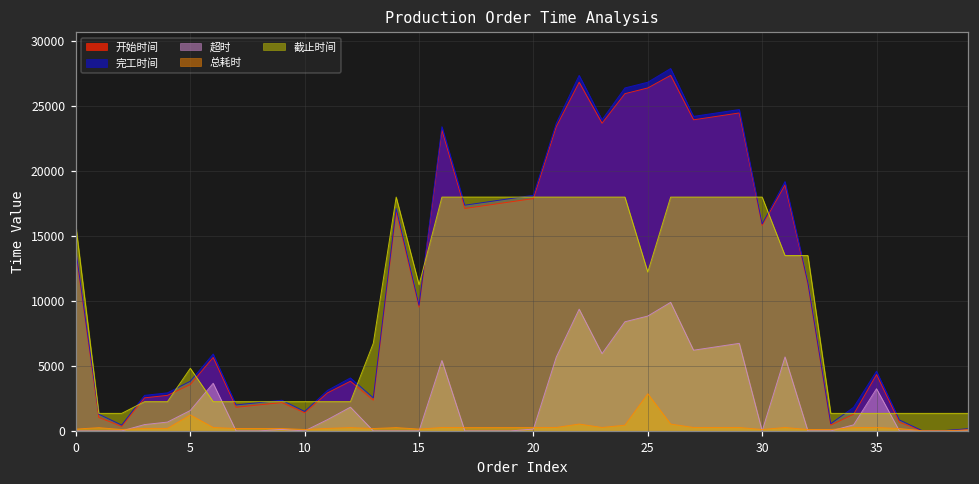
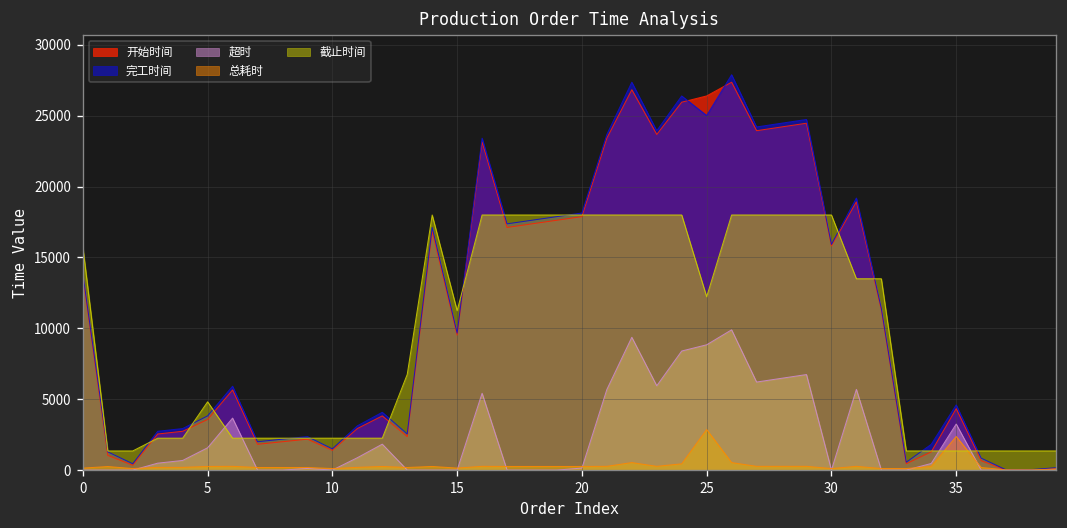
总耗时, 5: 1200 -> 300
完工时间, 25: 26800 -> 25000
总耗时, 35: 300 -> 2400
